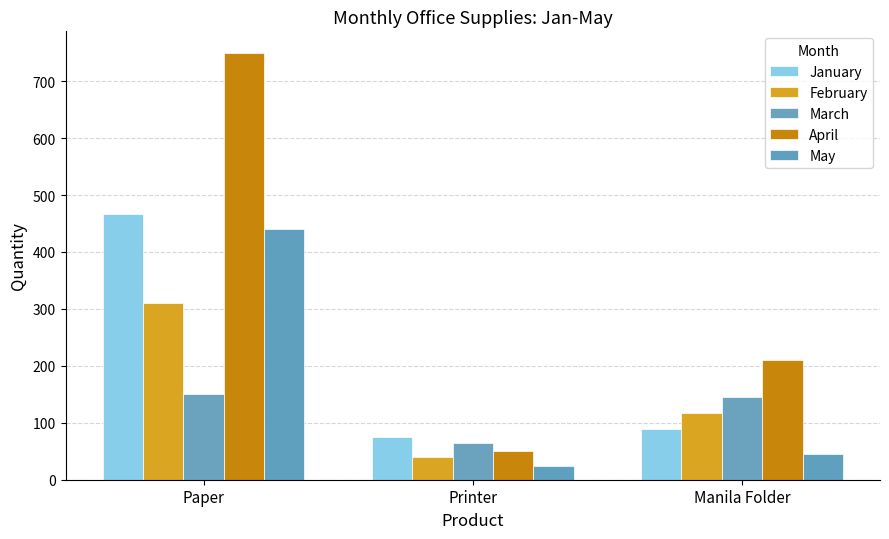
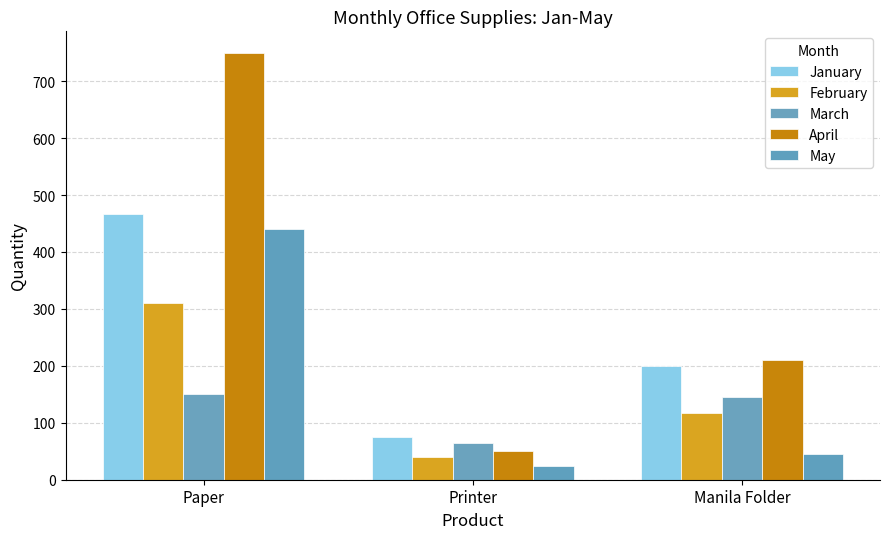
January, Manila Folder: 90 -> 200
